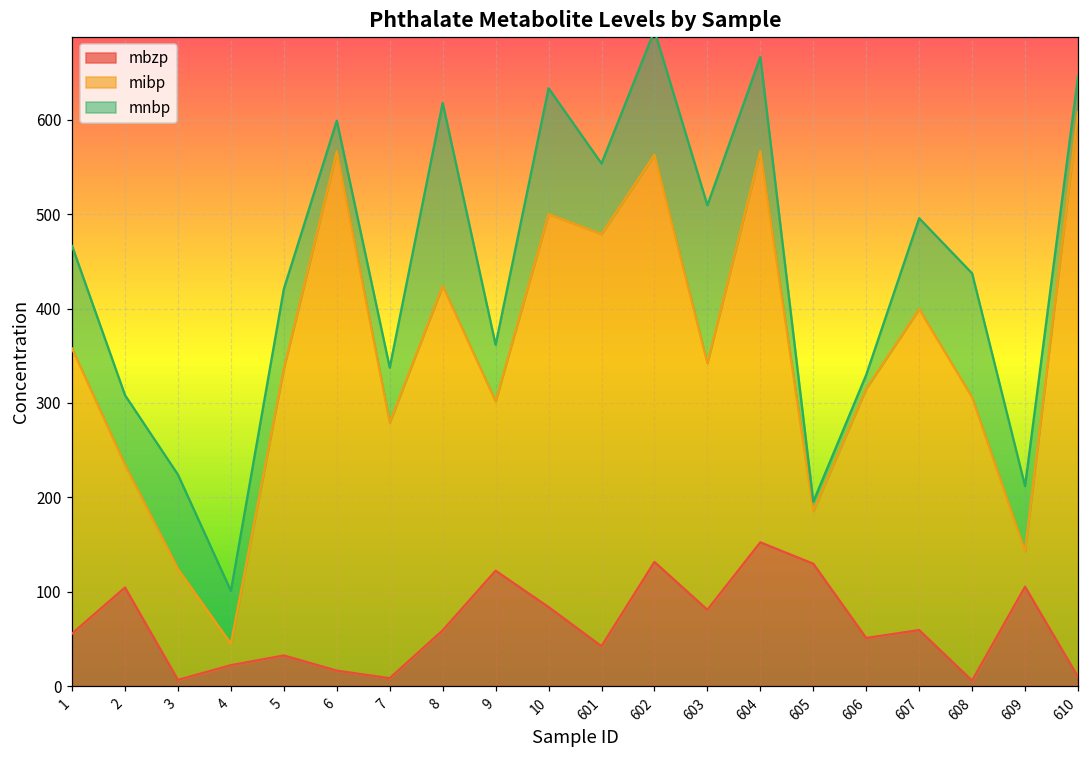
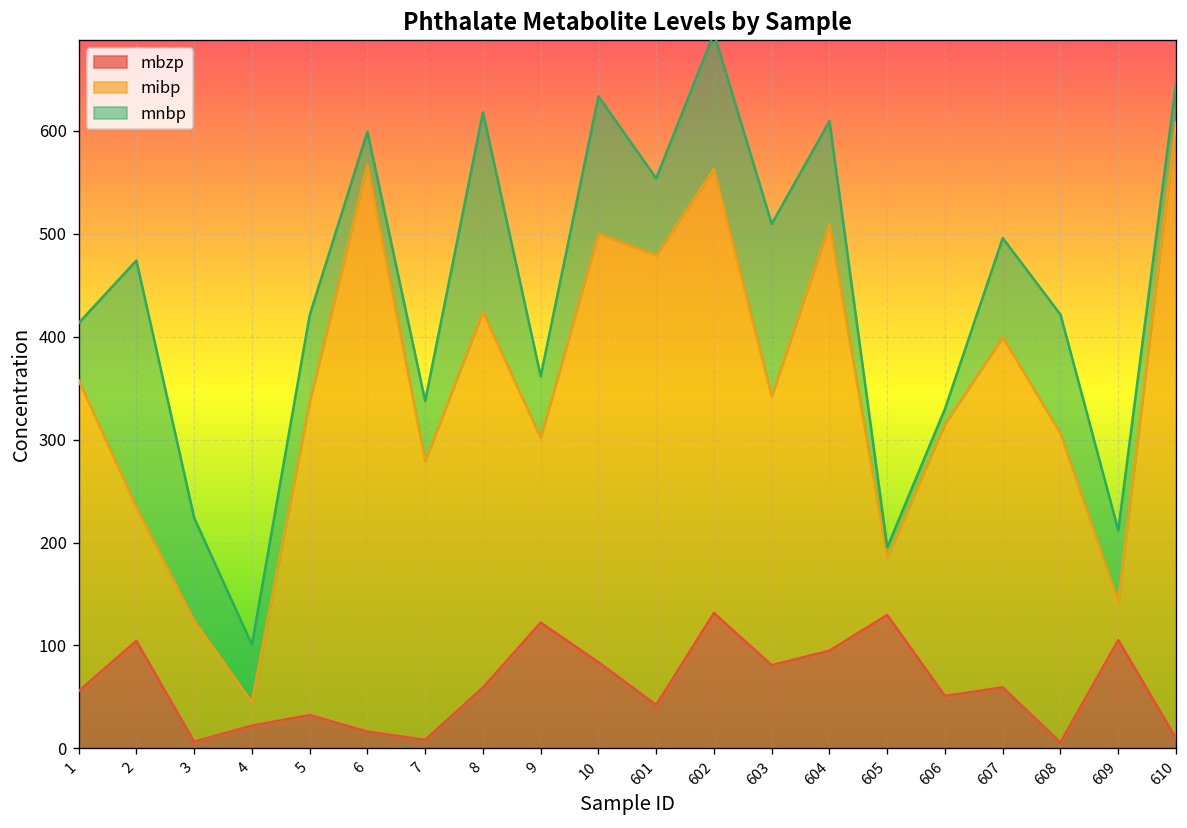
mnbp, 1: 110 -> 60
mnbp, 2: 70 -> 240
mbzp, 604: 150 -> 90
mnbp, 608: 130 -> 120
